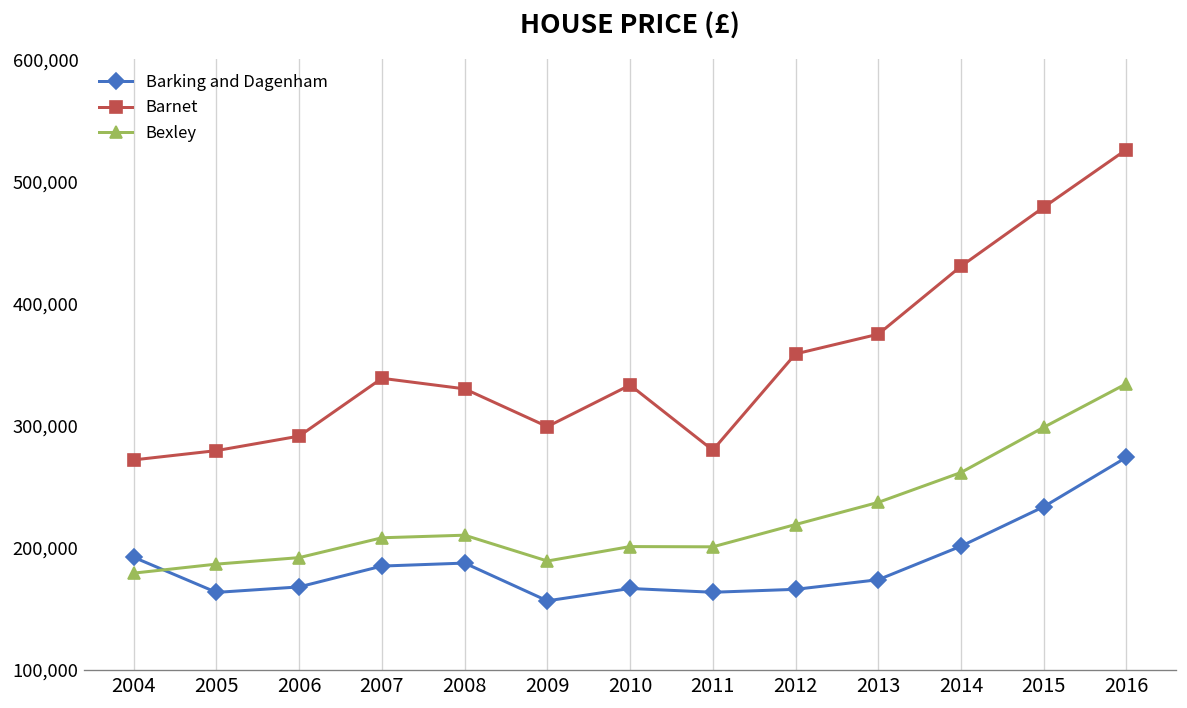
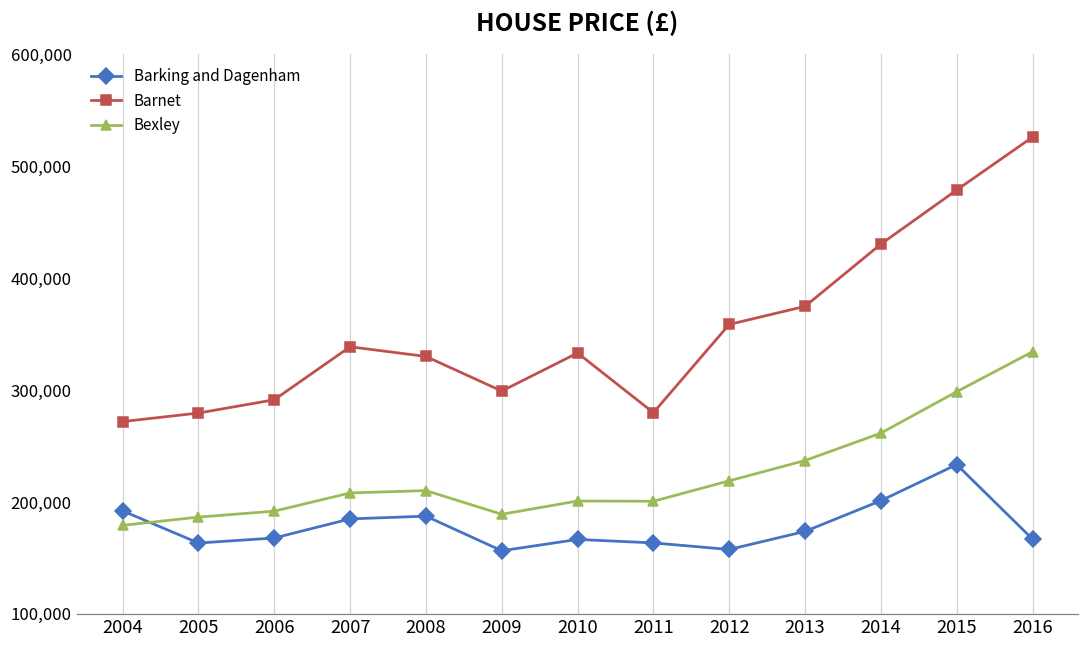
Barking and Dagenham, 2012: 166,000 -> 158,000
Barking and Dagenham, 2016: 274,000 -> 167,000
